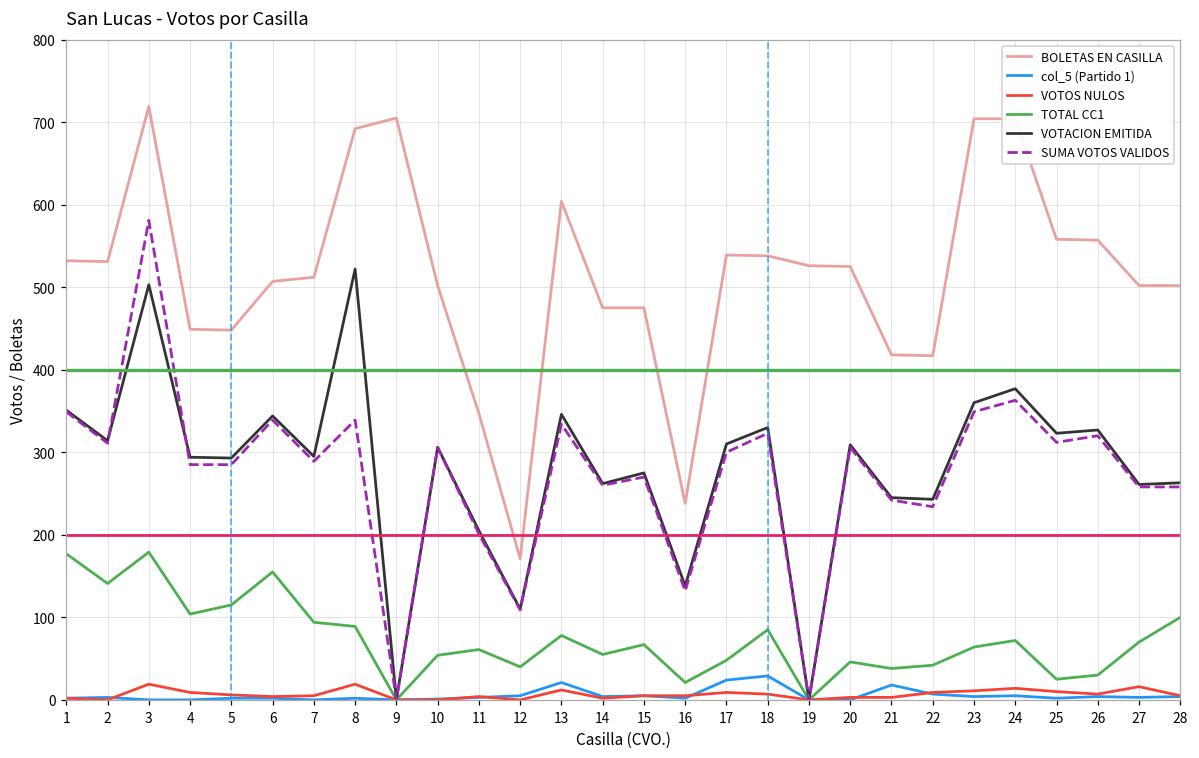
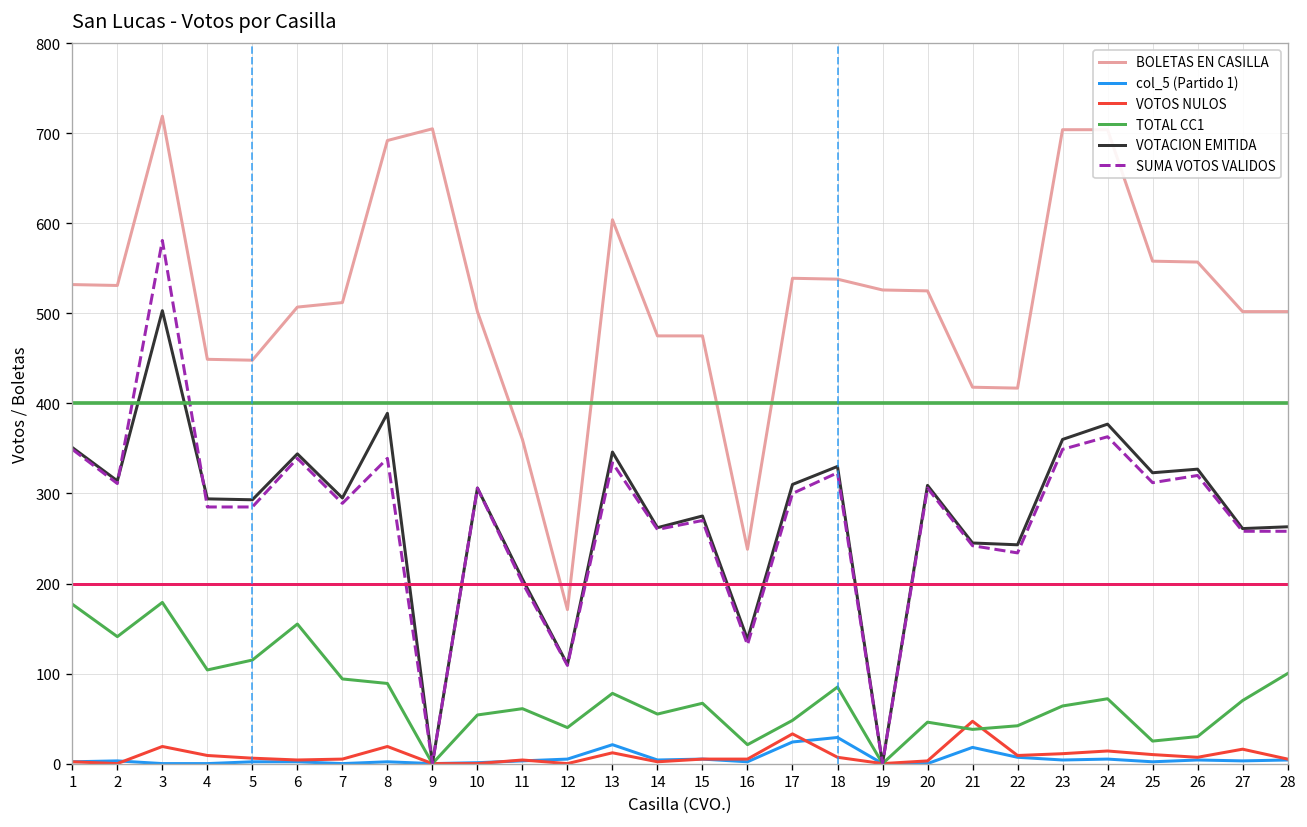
VOTACION EMITIDA, 8: 520 -> 390
BOLETAS EN CASILLA, 11: 350 -> 360
VOTOS NULOS, 17: 10 -> 30
VOTOS NULOS, 21: 0 -> 50
